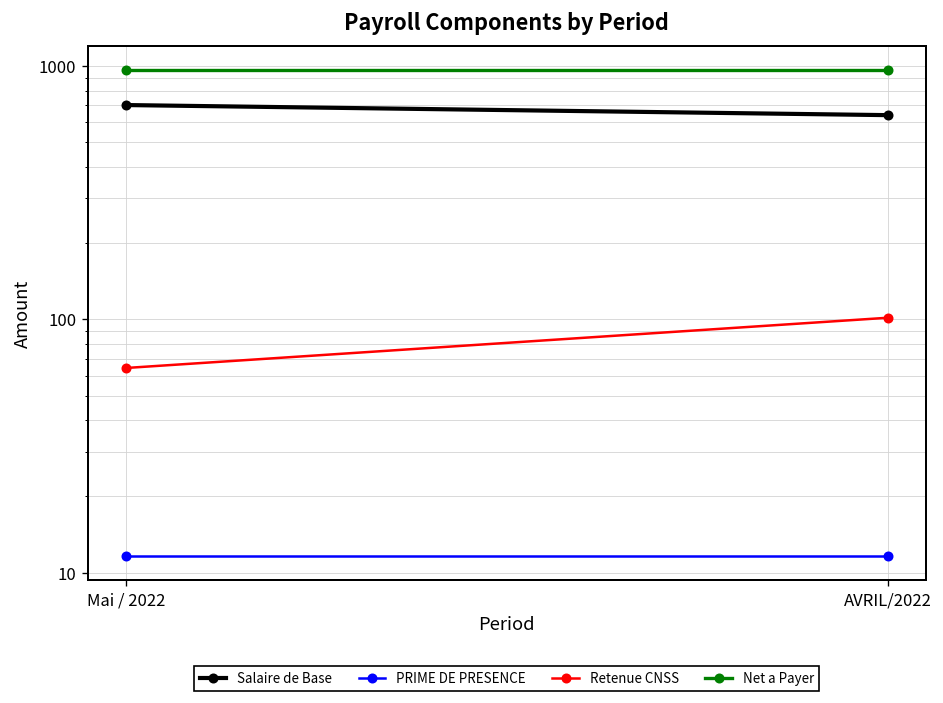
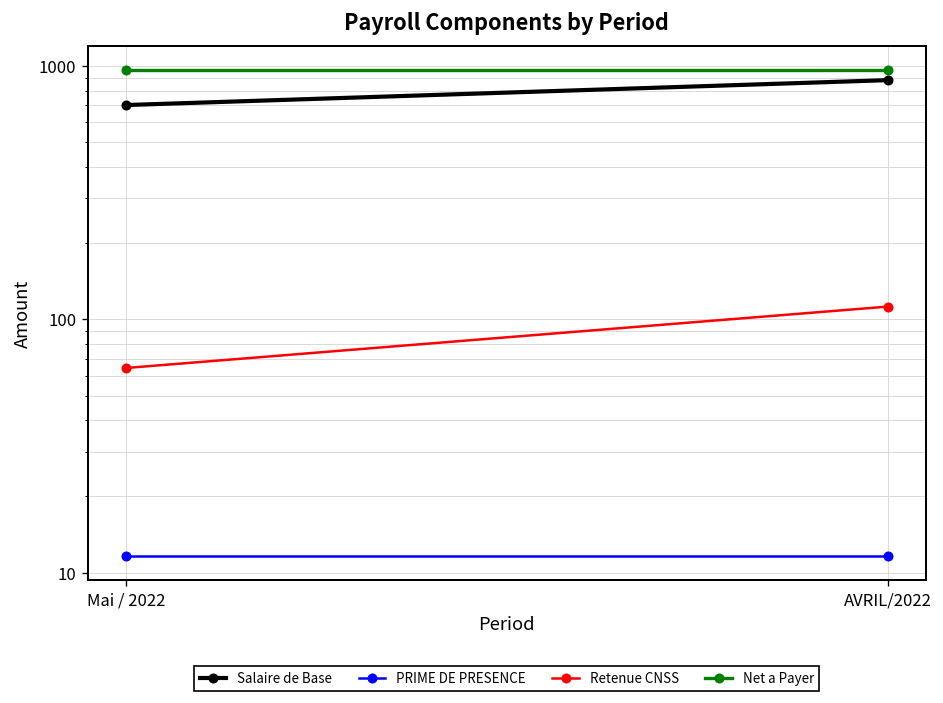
Salaire de Base, AVRIL/2022: 640 -> 880
Retenue CNSS, AVRIL/2022: 100 -> 110
